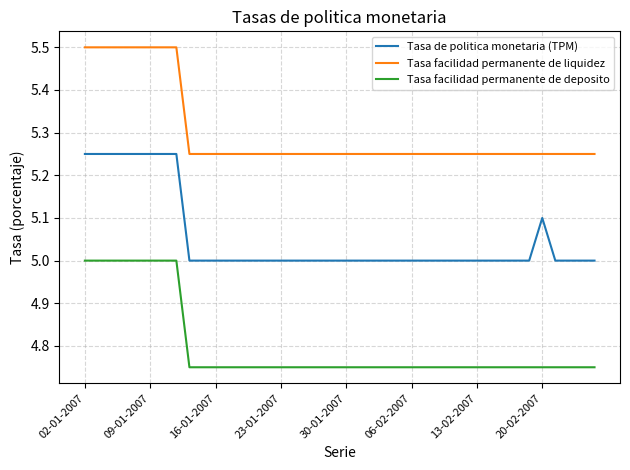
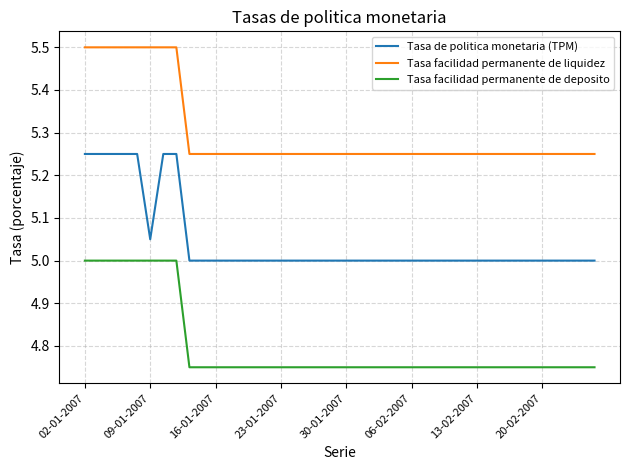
Tasa de politica monetaria (TPM), 09-01-2007: 5.25 -> 5.05
Tasa de politica monetaria (TPM), 20-02-2007: 5.1 -> 5.0
